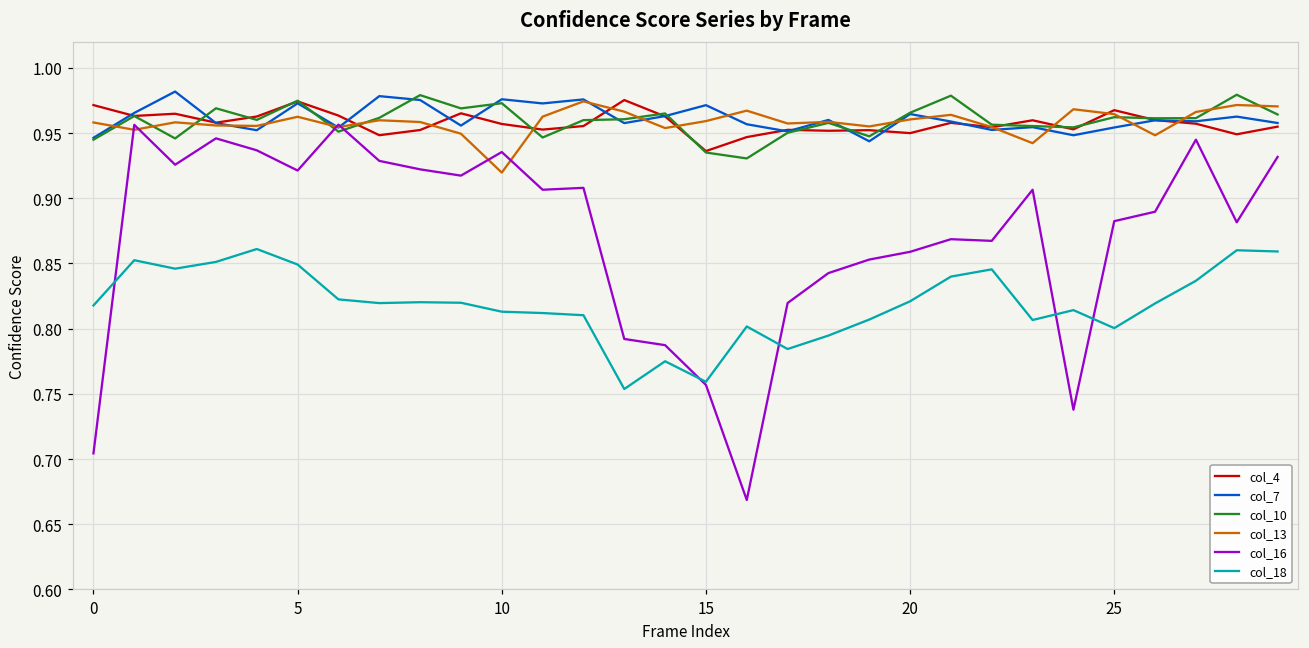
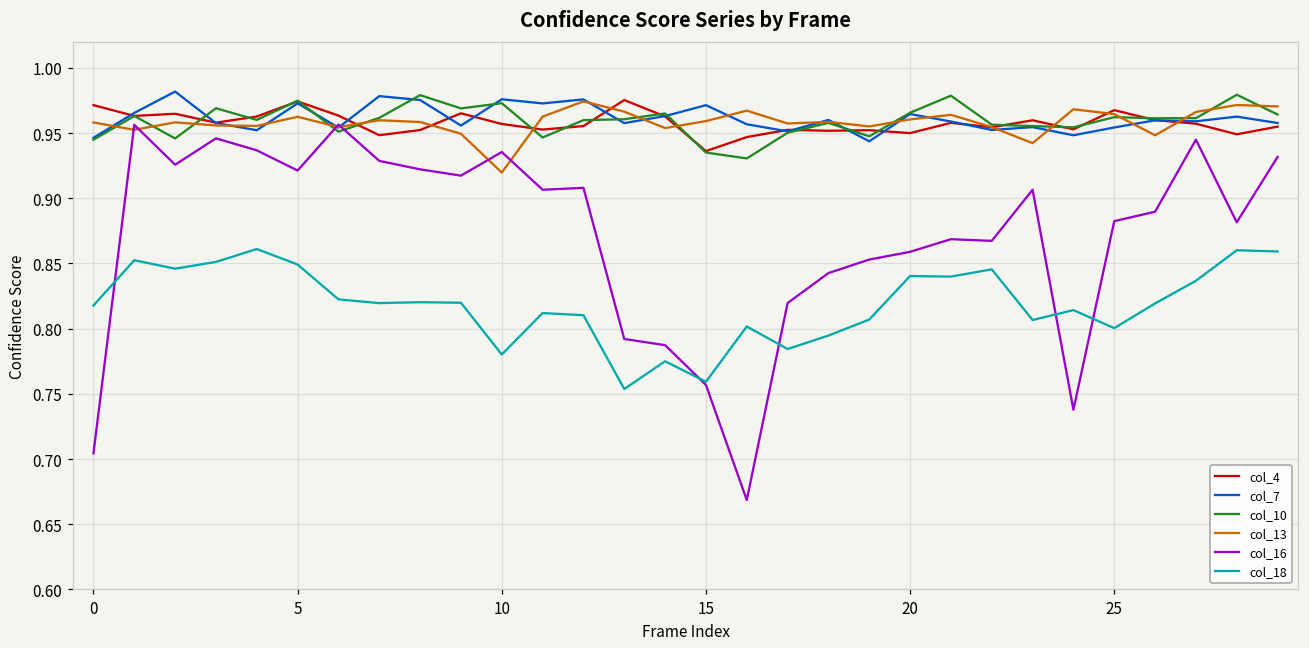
col_18, 10: 0.813 -> 0.780
col_18, 20: 0.821 -> 0.840
